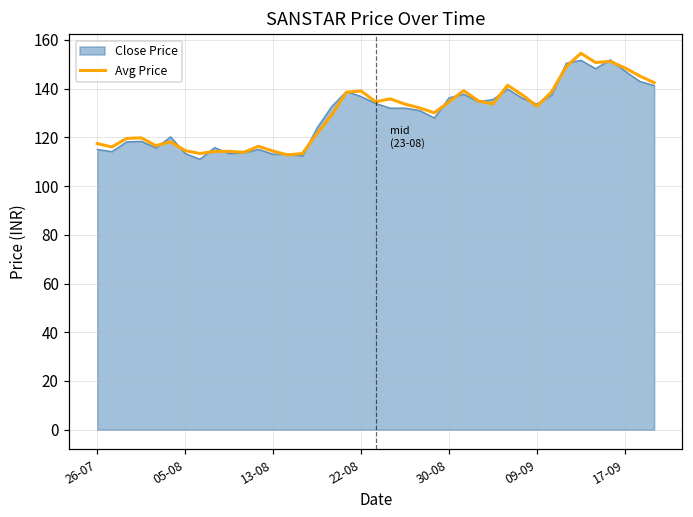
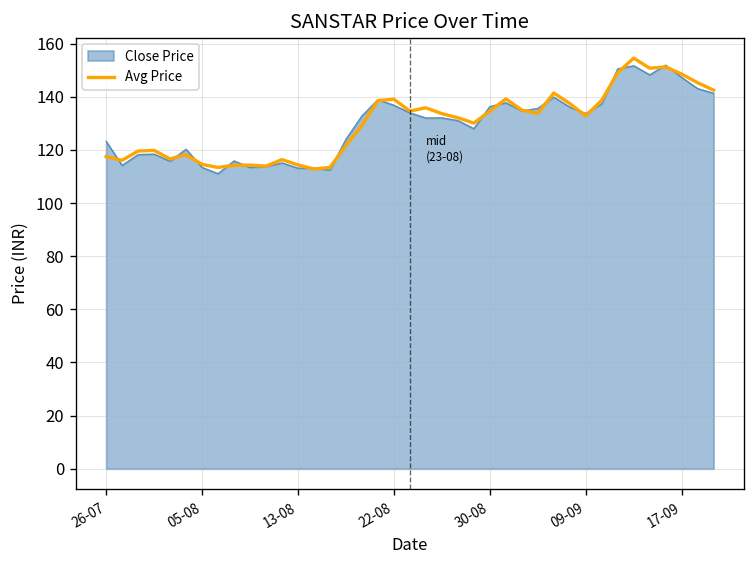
Close Price, 26-07: 115 -> 123
